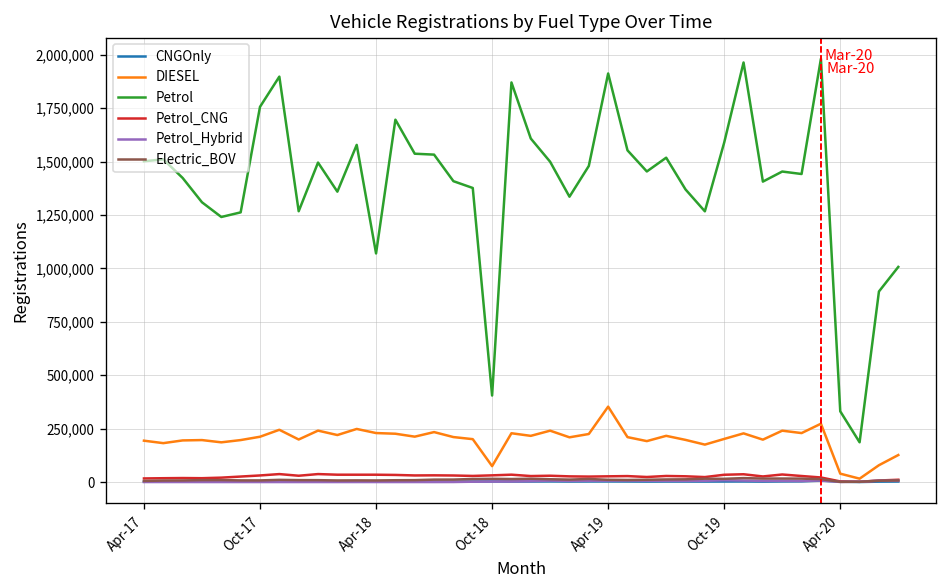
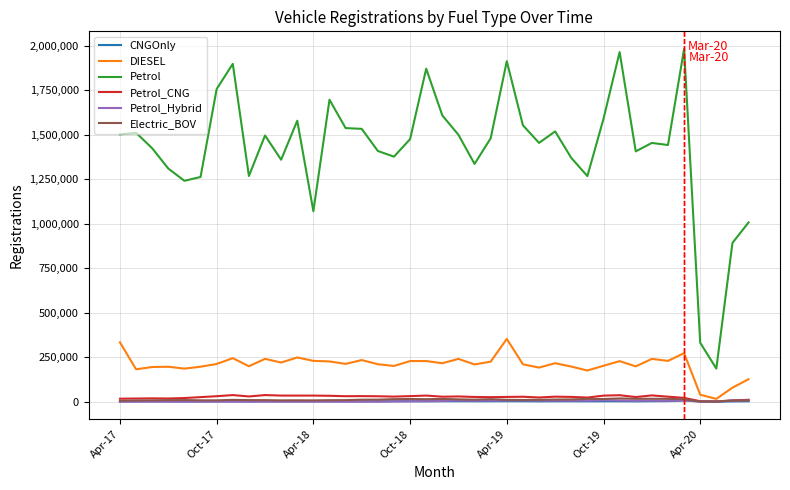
DIESEL, Apr-17: 190,000 -> 330,000
DIESEL, Oct-18: 70,000 -> 230,000
Petrol, Oct-18: 410,000 -> 1,480,000
